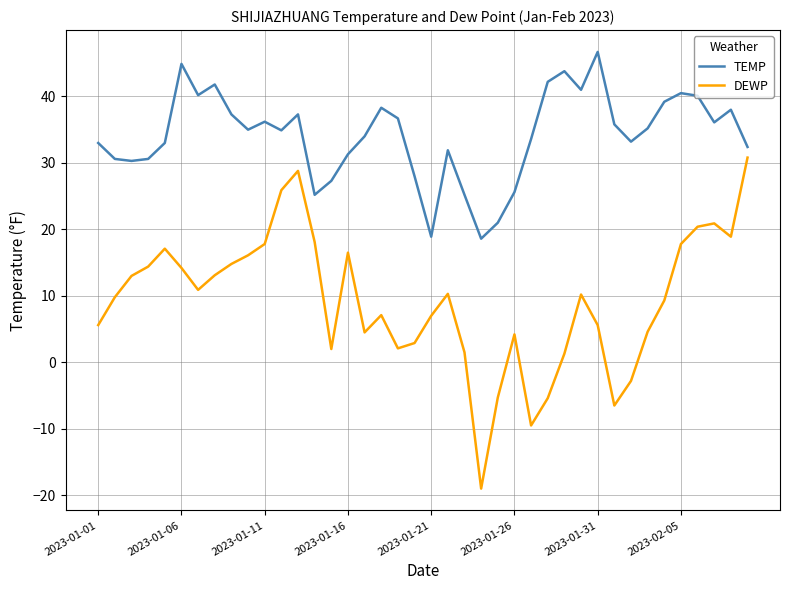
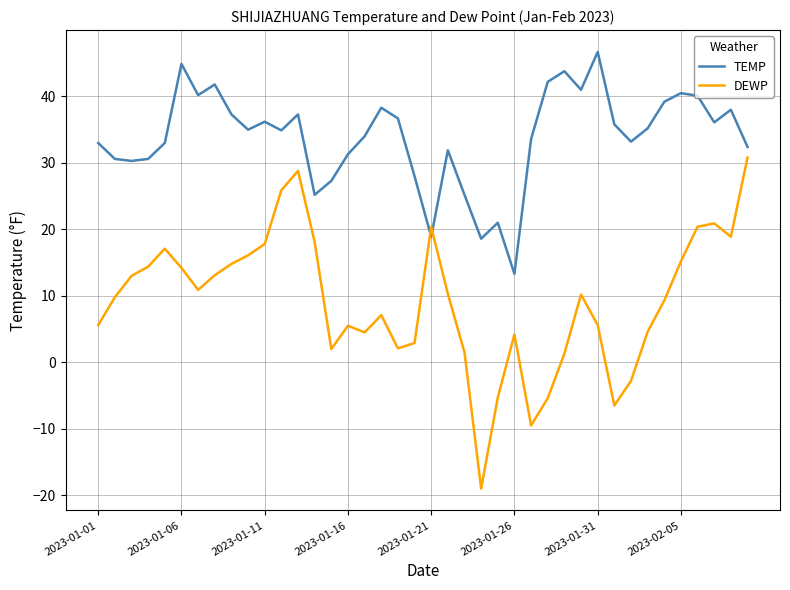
DEWP, 2023-01-16: 17 -> 6
DEWP, 2023-01-21: 7 -> 20
TEMP, 2023-01-26: 26 -> 13
DEWP, 2023-02-05: 18 -> 15
